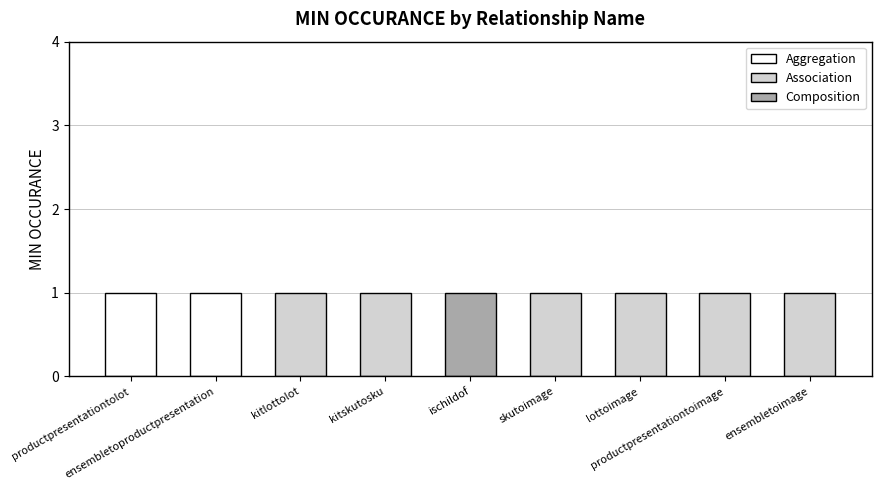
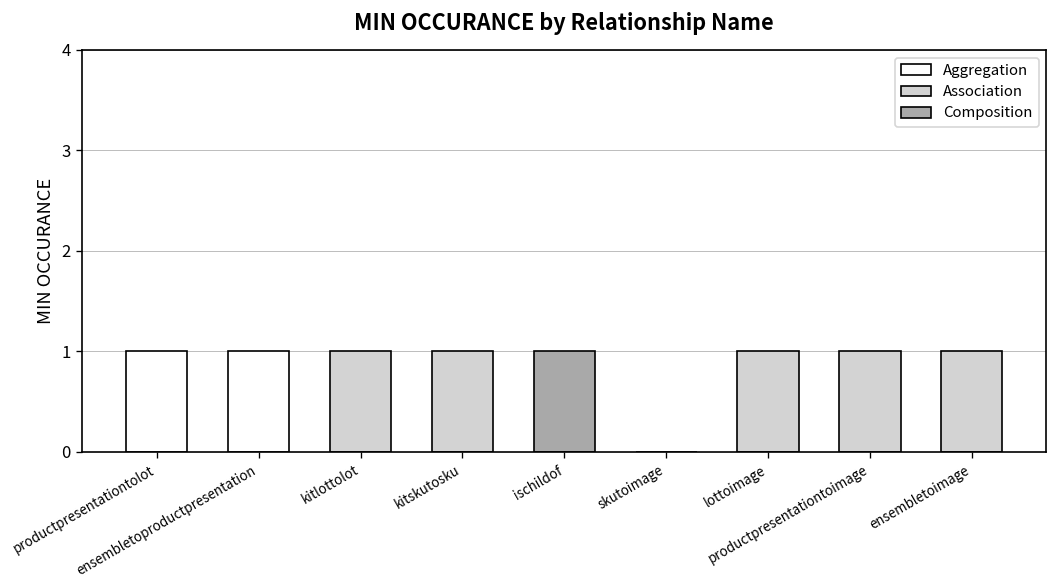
skutoimage: 1 -> 0
